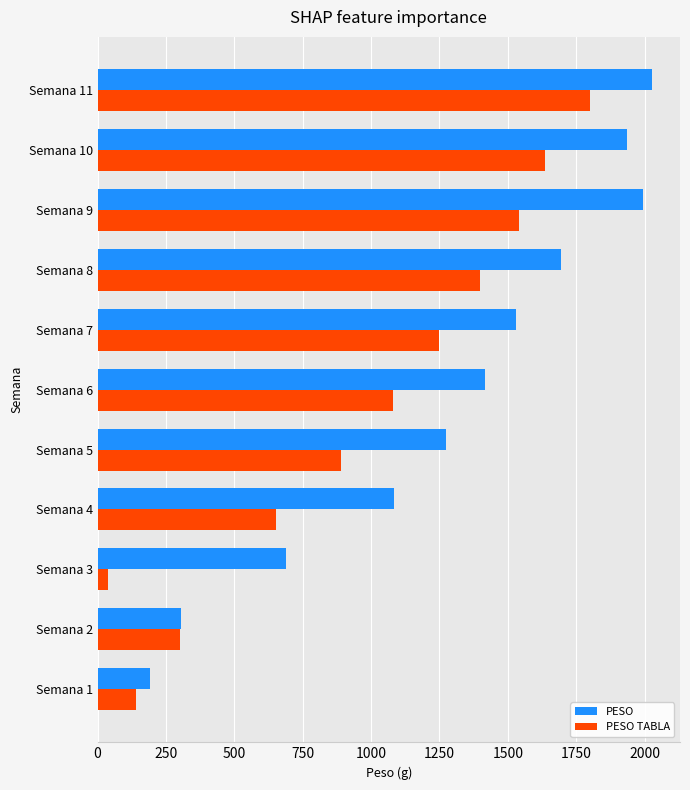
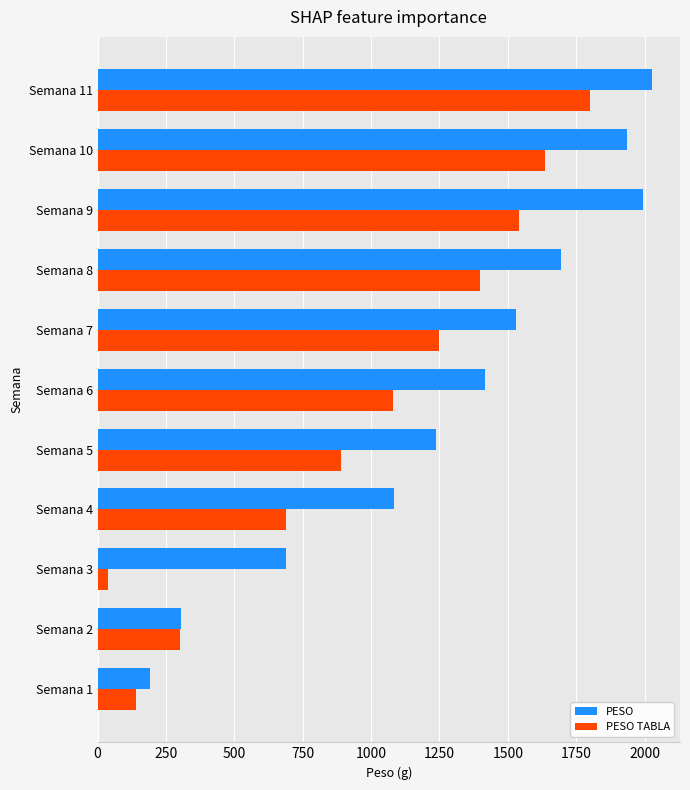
PESO, Semana 5: 1280 -> 1240
PESO TABLA, Semana 4: 650 -> 690
